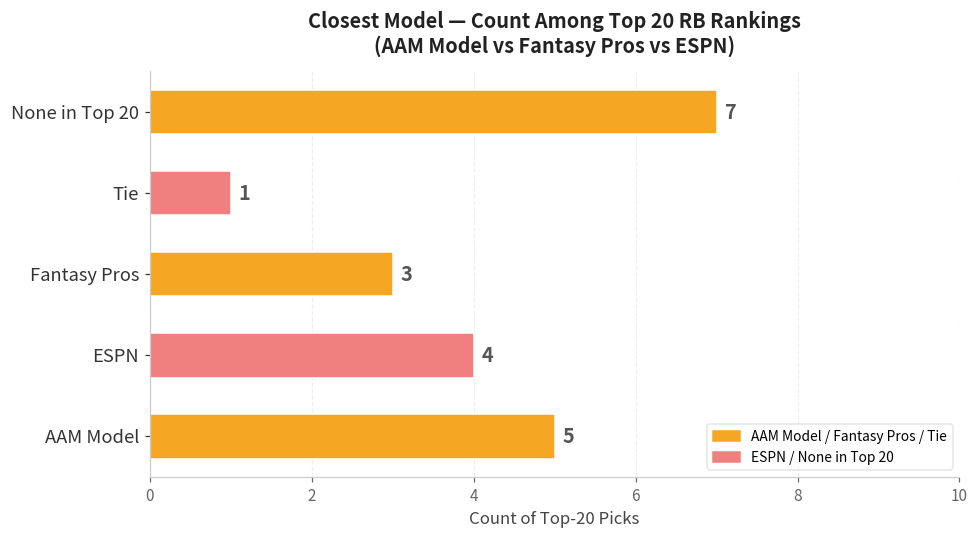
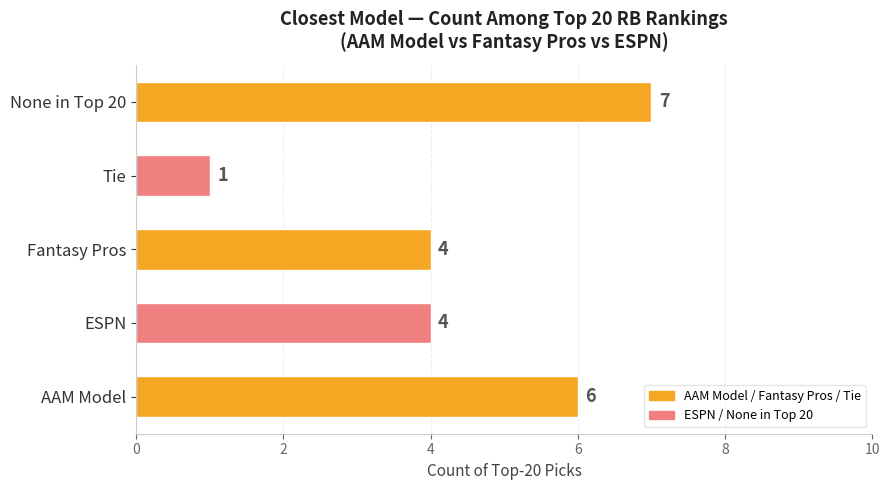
Fantasy Pros: 3 -> 4
AAM Model: 5 -> 6
